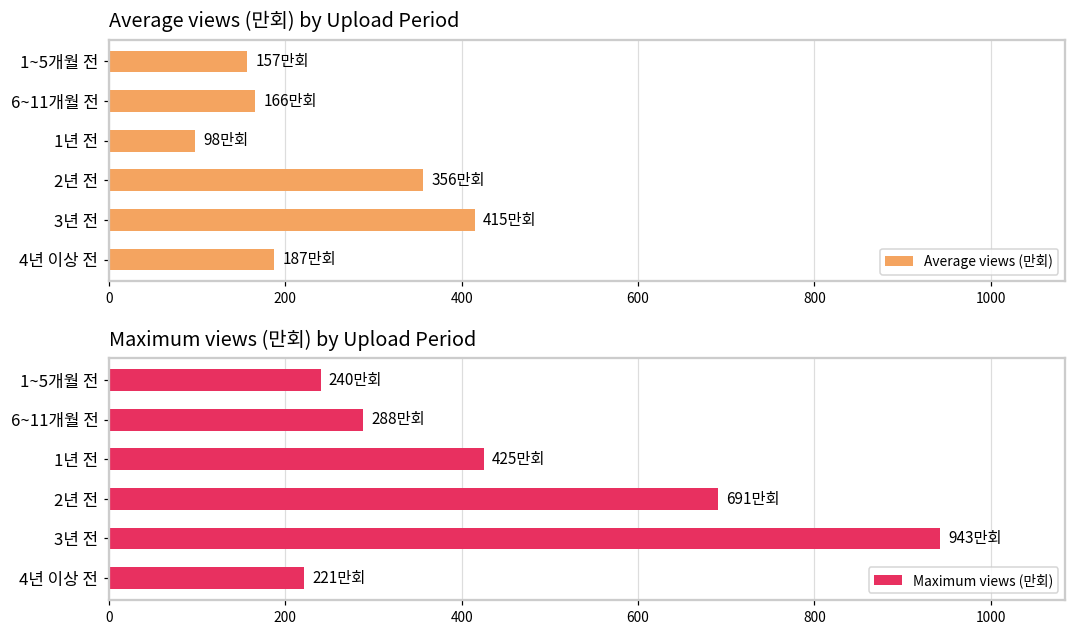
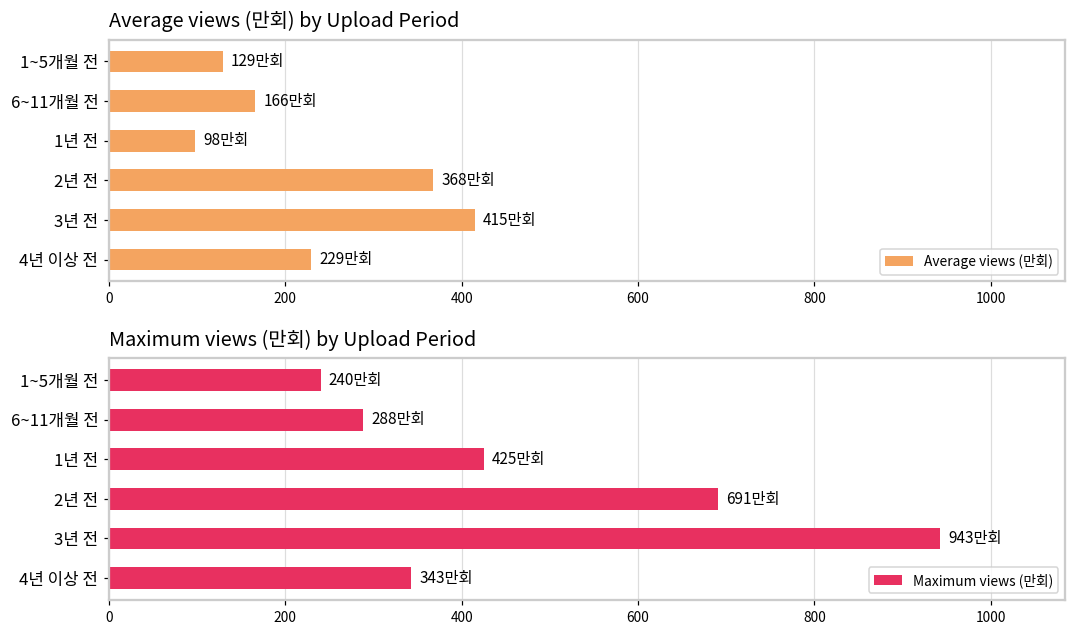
Average views (만회) by Upload Period, 1~5개월 전: 157 -> 129
Average views (만회) by Upload Period, 2년 전: 356 -> 368
Average views (만회) by Upload Period, 4년 이상 전: 187 -> 229
Maximum views (만회) by Upload Period, 4년 이상 전: 221 -> 343
